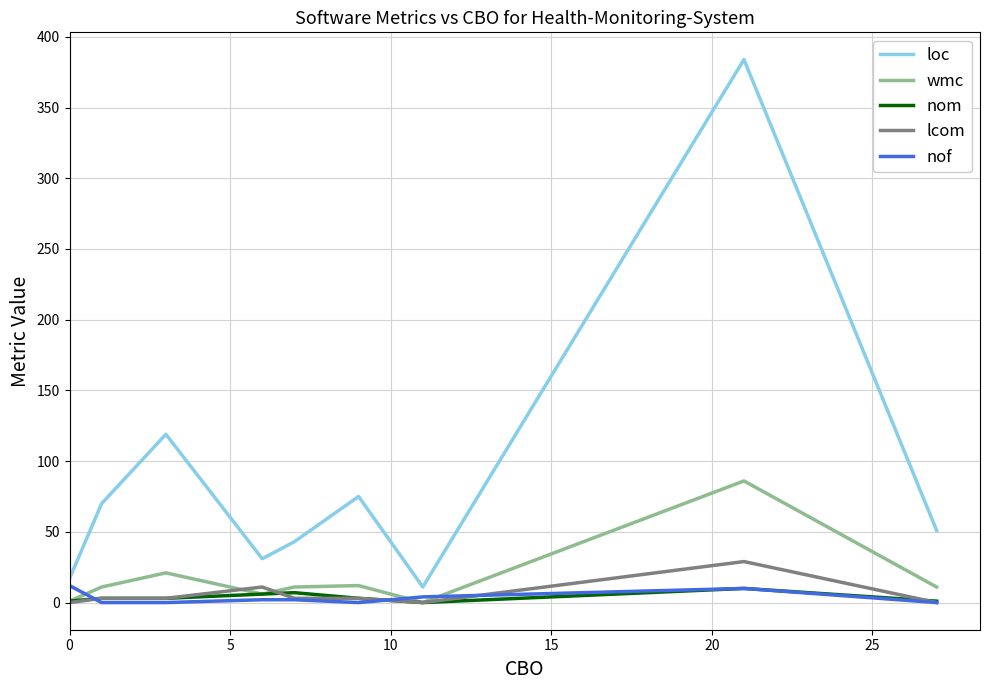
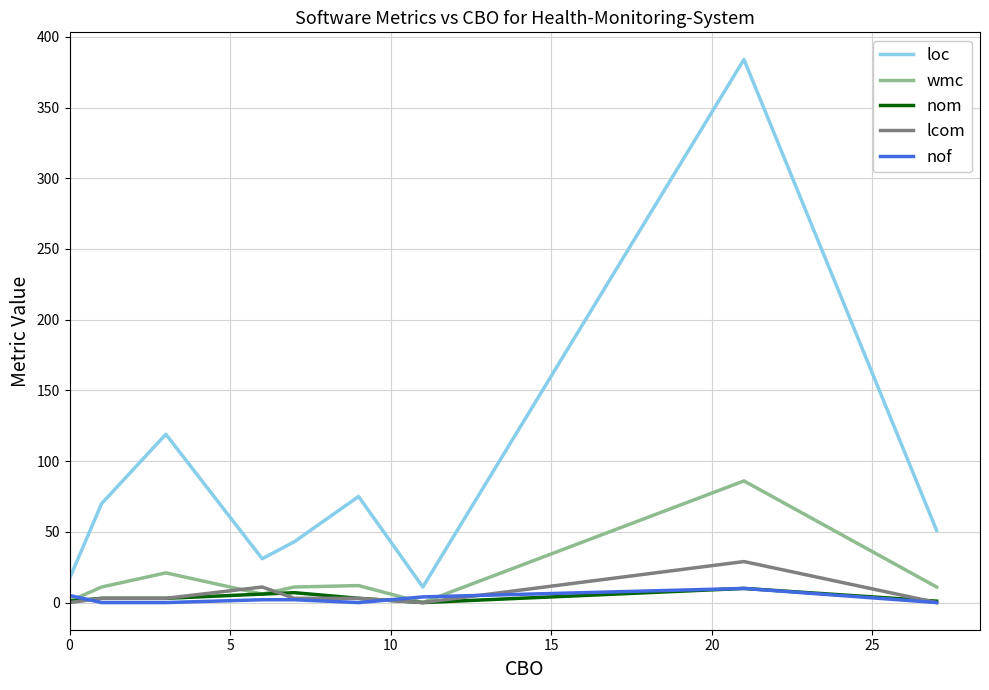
nof, 0: 12 -> 5
